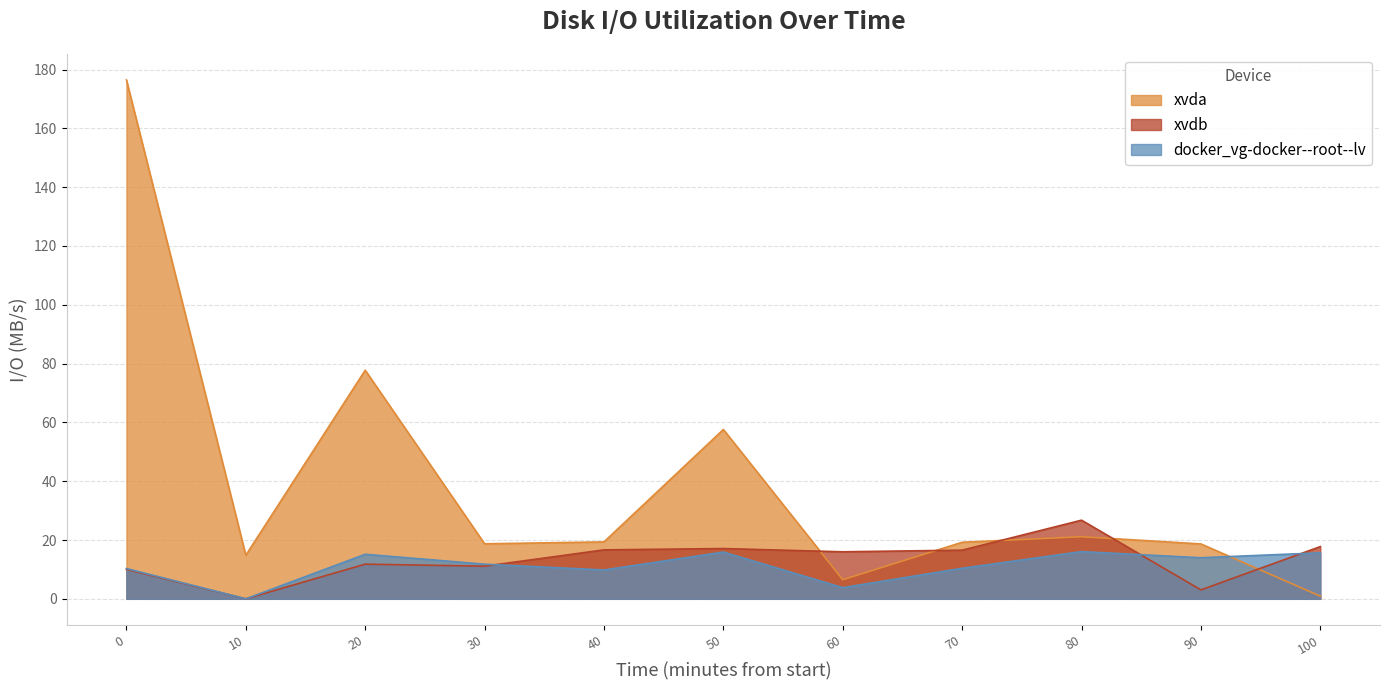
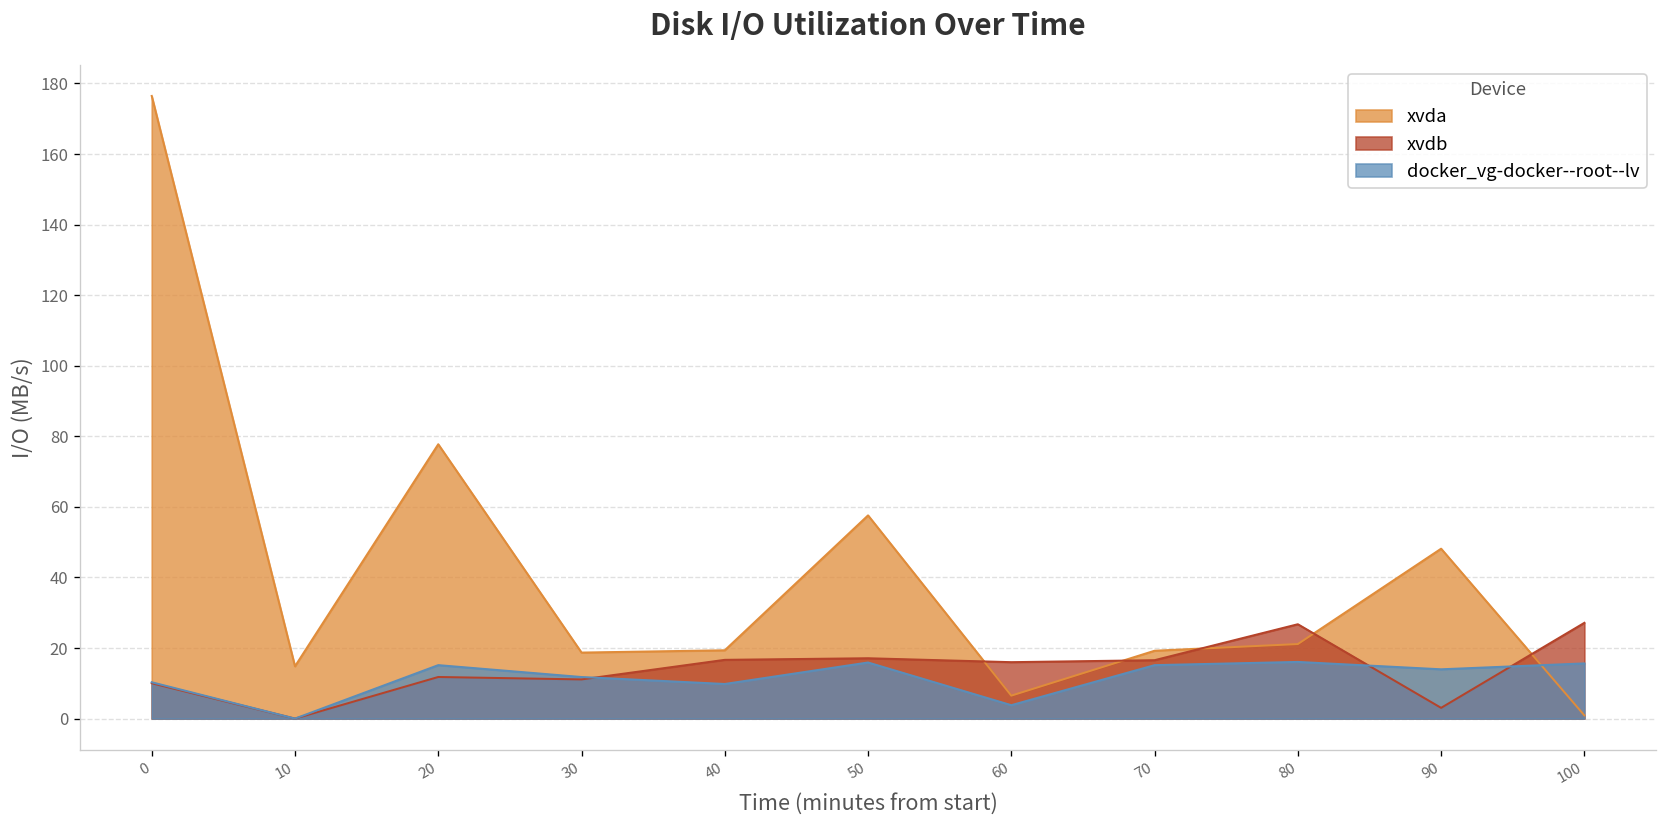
docker_vg-docker--root--lv, 70: 10 -> 15
xvda, 90: 19 -> 48
xvdb, 100: 18 -> 27
